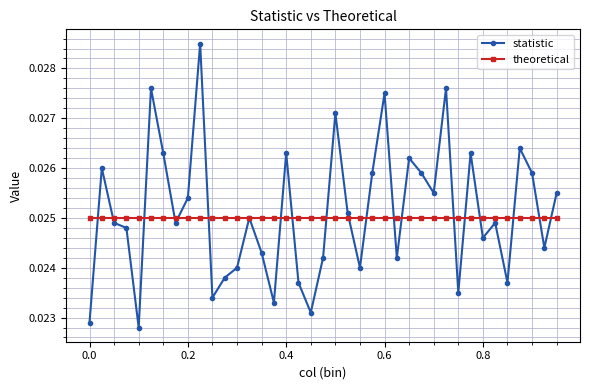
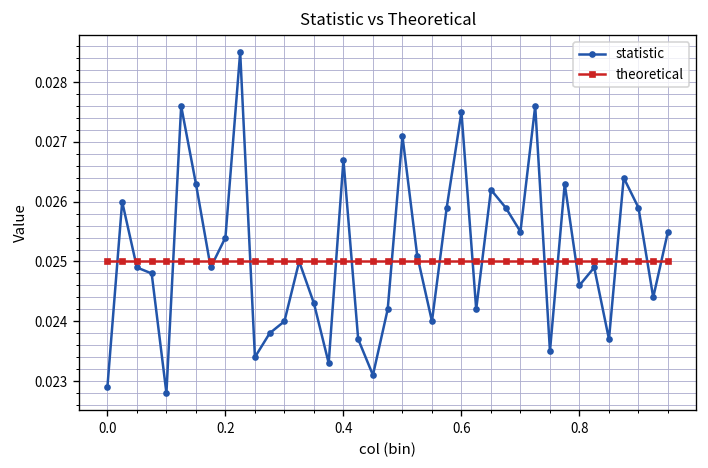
statistic, 0.4: 0.0263 -> 0.0267
